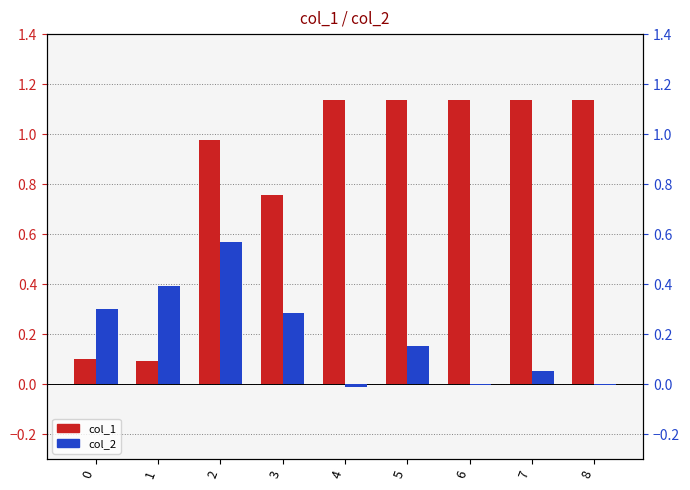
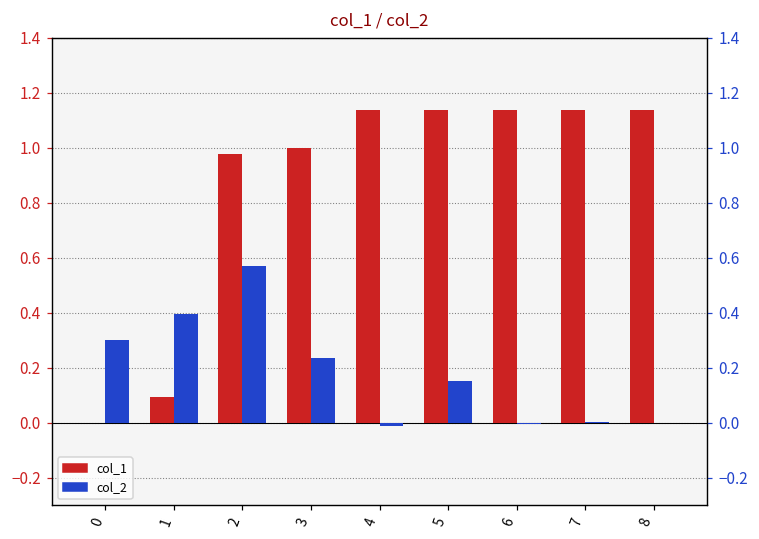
col_1, 0: 0.1 -> 0.0
col_1, 3: 0.76 -> 1.00
col_2, 3: 0.28 -> 0.24
col_2, 7: 0.05 -> 0.00
